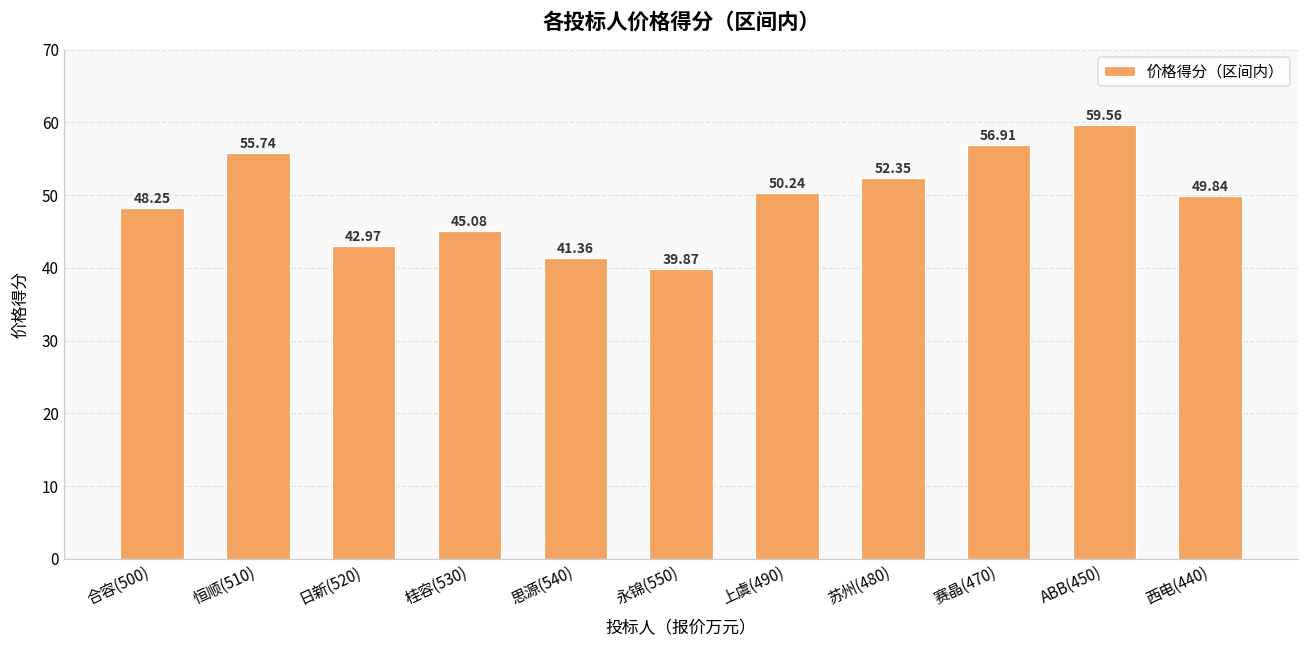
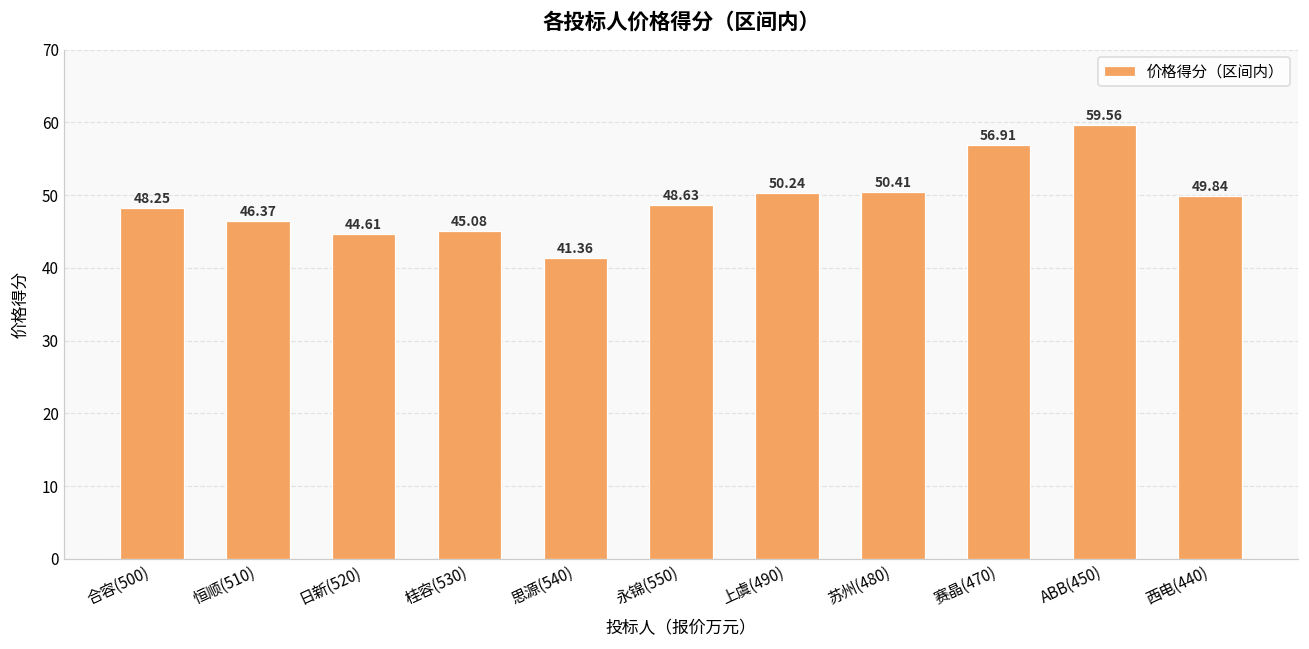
恒顺(510): 55.74 -> 46.37
日新(520): 42.97 -> 44.61
永锦(550): 39.87 -> 48.63
苏州(480): 52.35 -> 50.41
